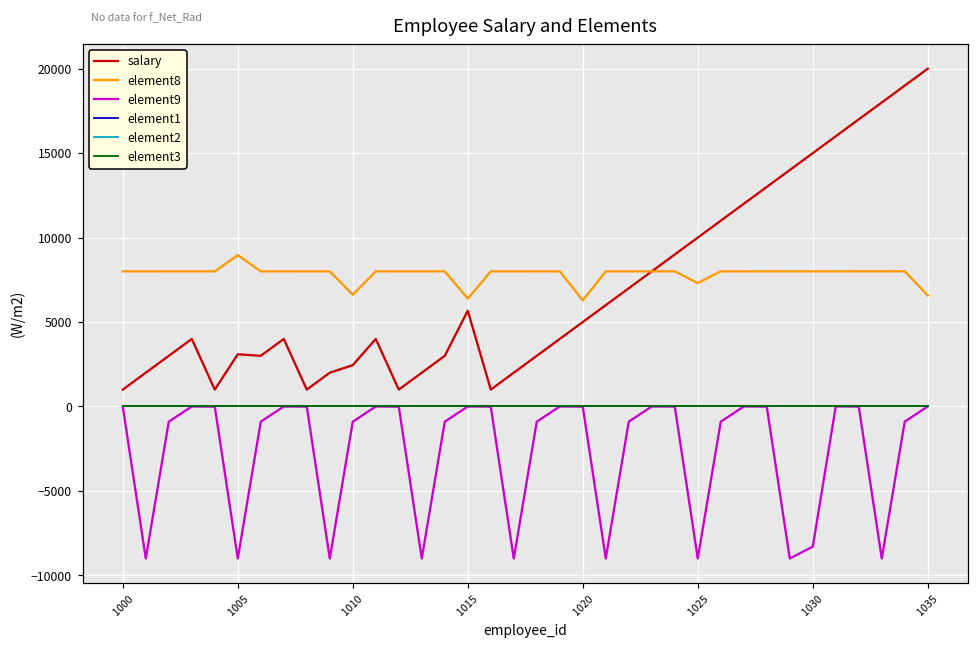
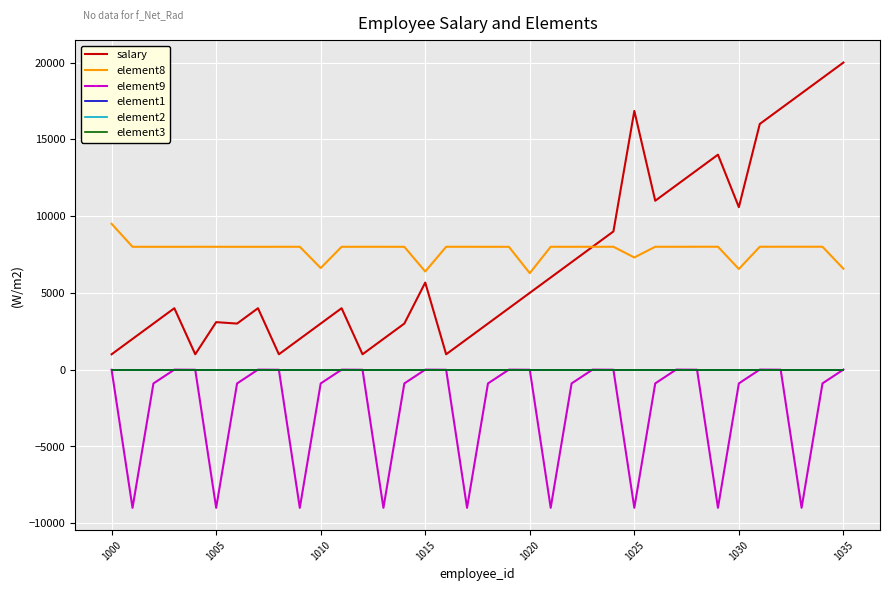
element8, 1000: 8000 -> 9500
element8, 1005: 9000 -> 8000
salary, 1010: 2400 -> 3000
salary, 1025: 10000 -> 16900
salary, 1030: 15000 -> 10600
element8, 1030: 8000 -> 6600
element9, 1030: -8300 -> -900
